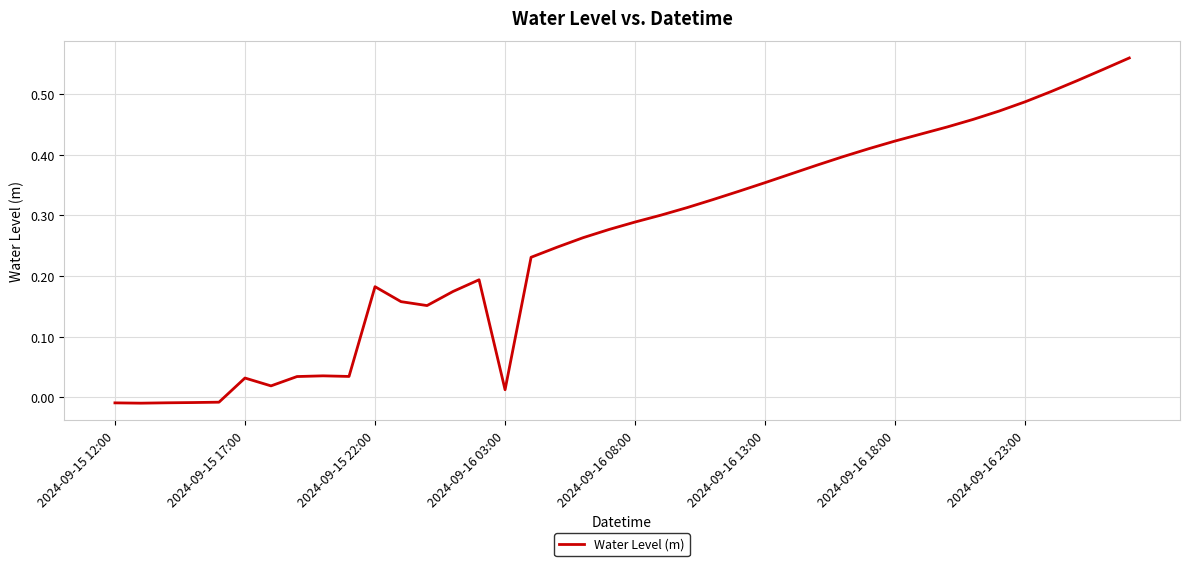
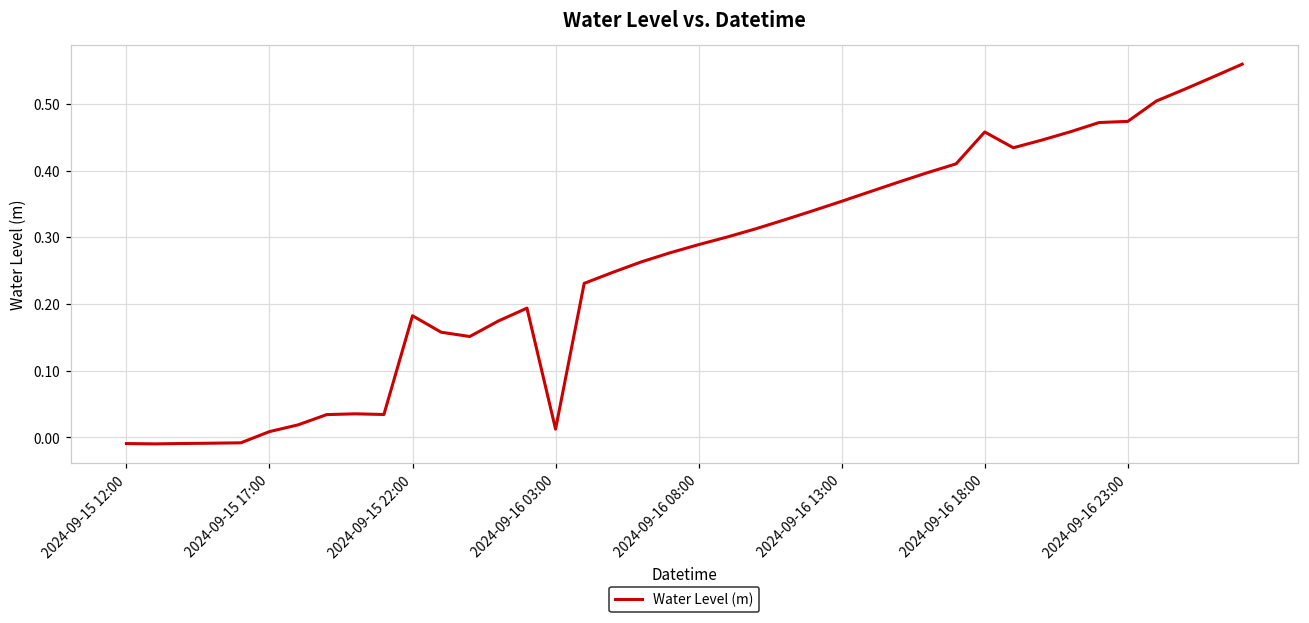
2024-09-15 17:00: 0.03 -> 0.01
2024-09-16 18:00: 0.42 -> 0.46
2024-09-16 23:00: 0.49 -> 0.47
